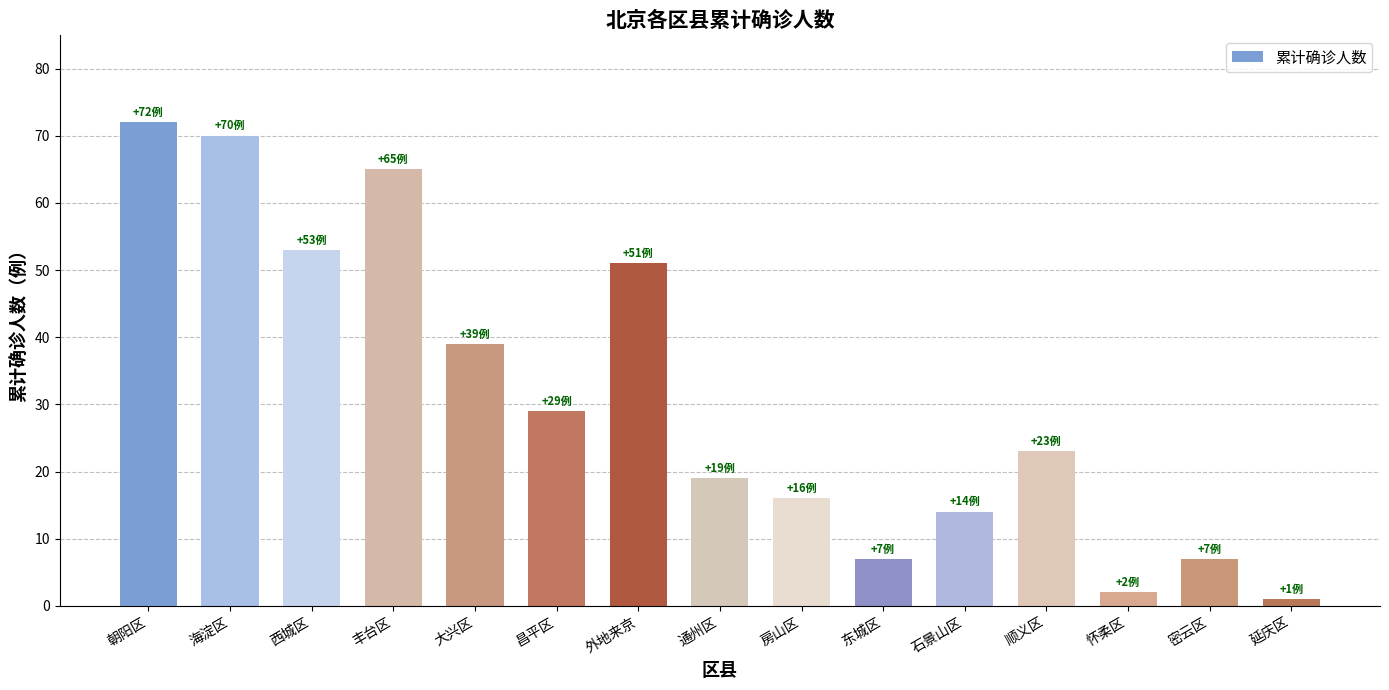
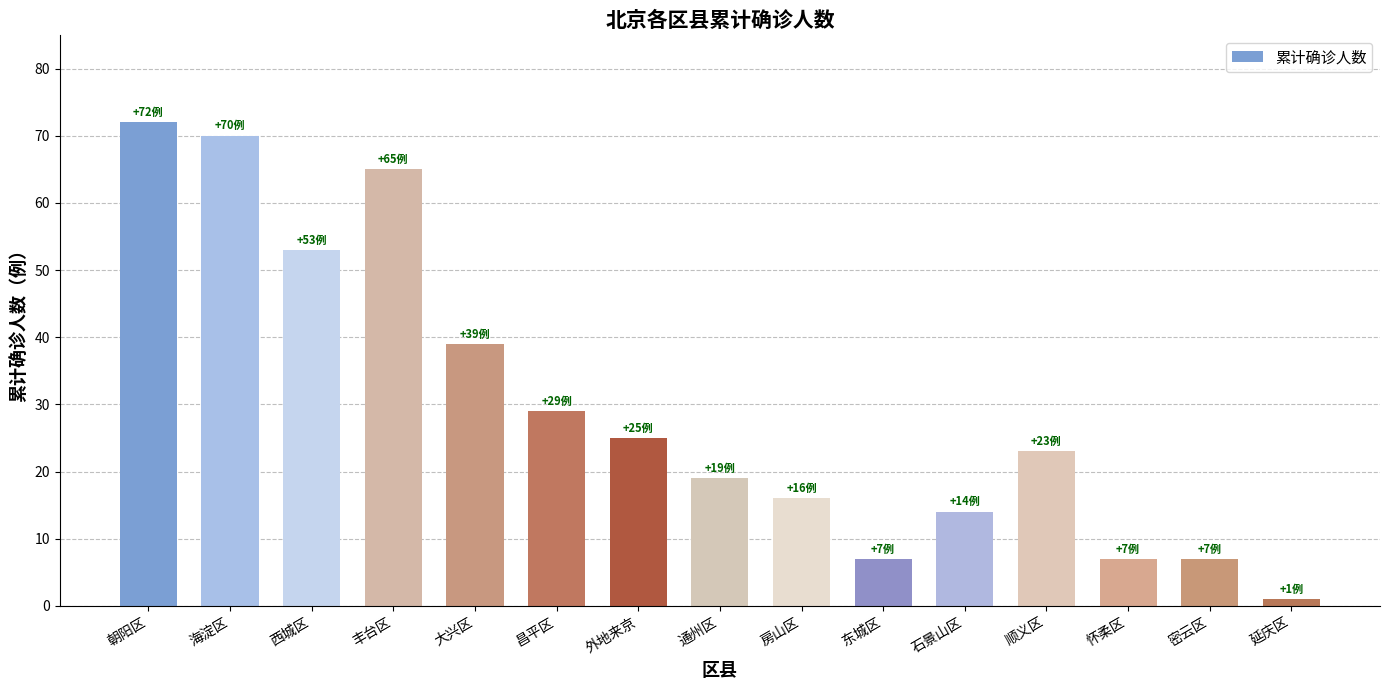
外地来京: +51例 -> +25例
怀柔区: +2例 -> +7例
